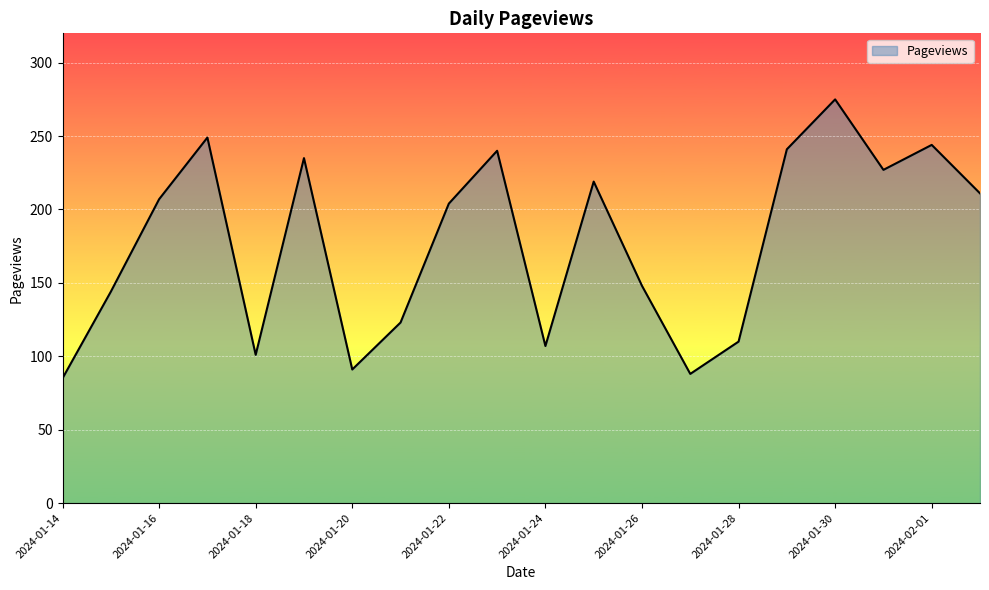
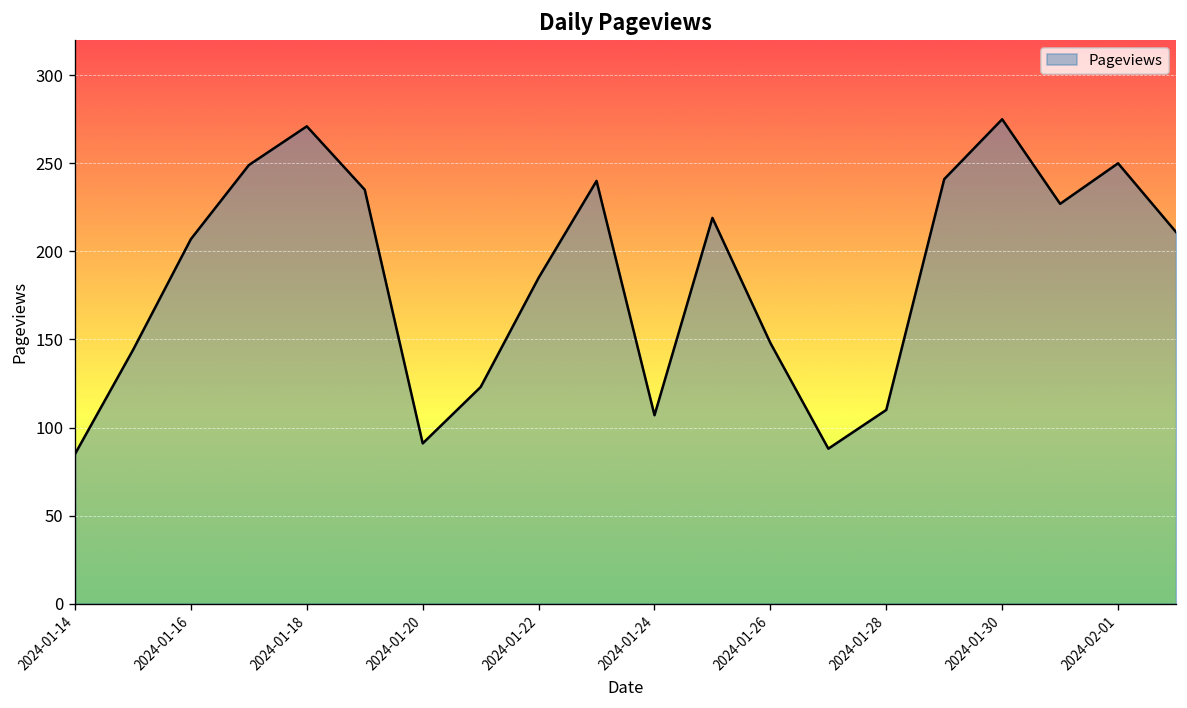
2024-01-18: 101 -> 271
2024-01-22: 204 -> 185
2024-02-01: 244 -> 250
